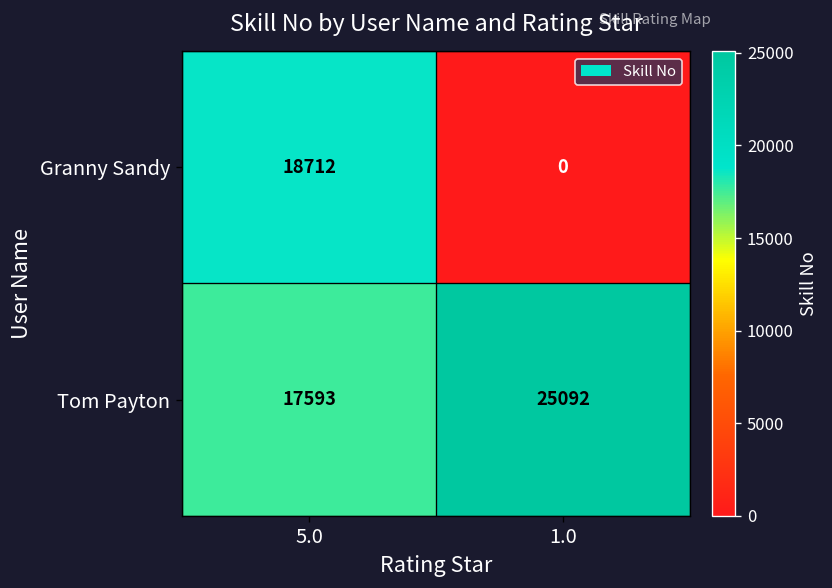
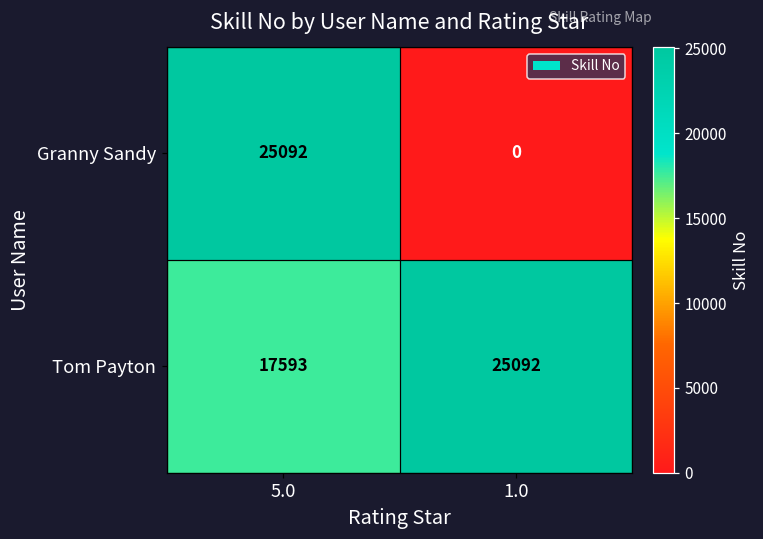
Granny Sandy, 5.0: 18712 -> 25092
